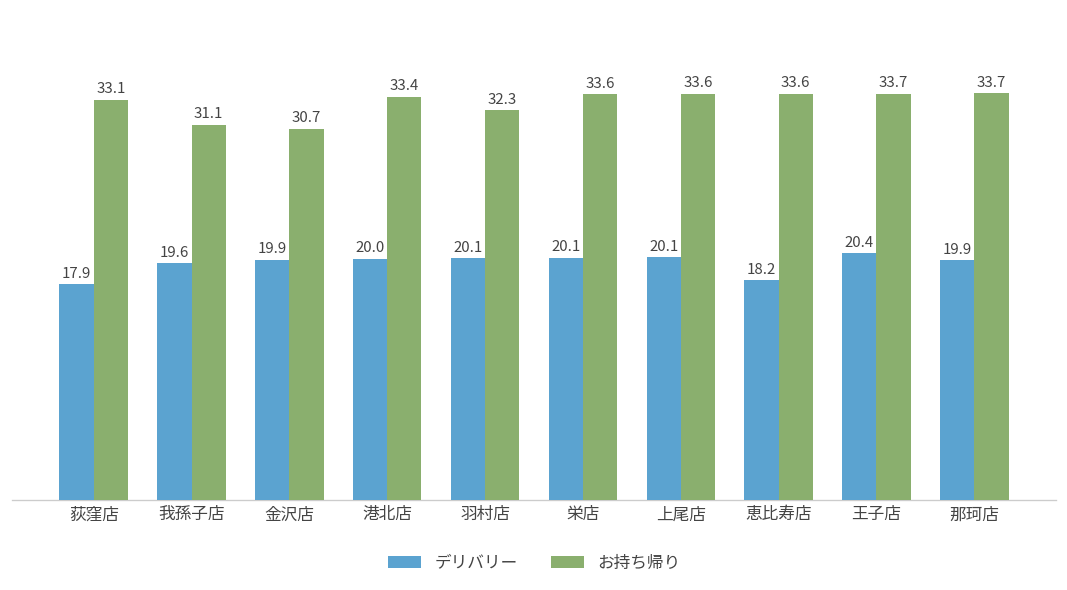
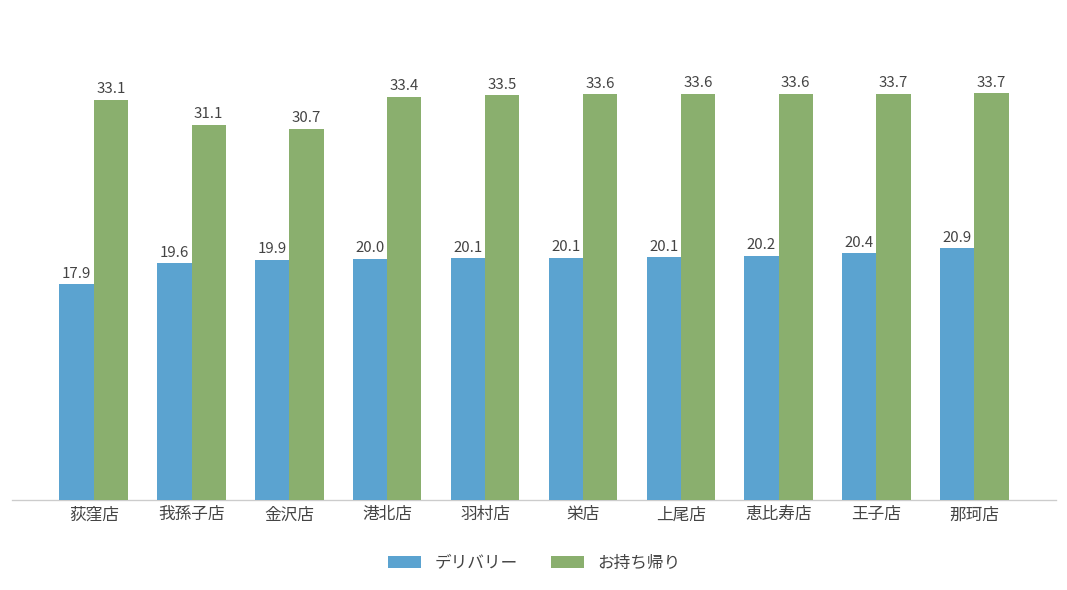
お持ち帰り, 羽村店: 32.3 -> 33.5
デリバリー, 恵比寿店: 18.2 -> 20.2
デリバリー, 那珂店: 19.9 -> 20.9
